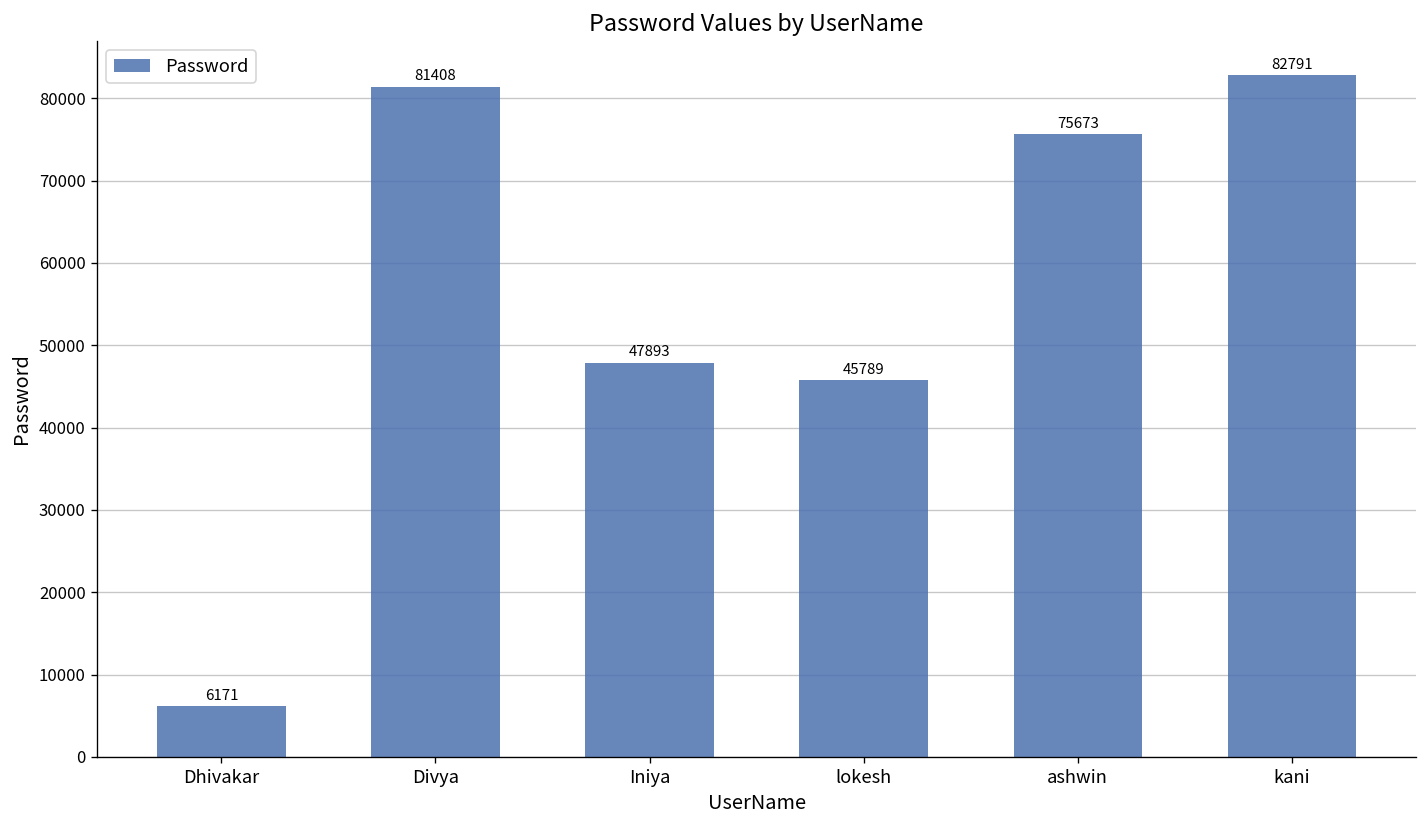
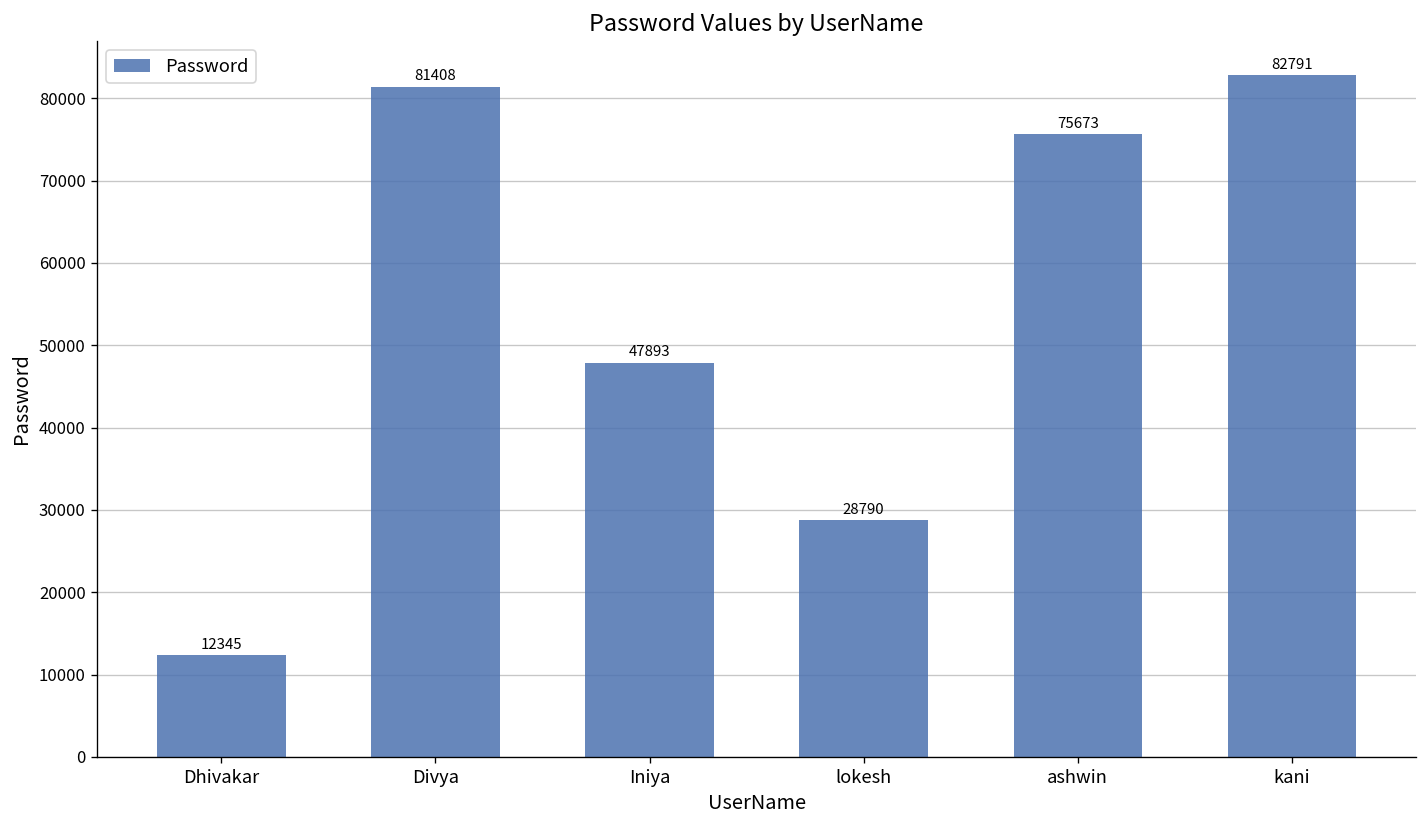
Dhivakar: 6171 -> 12345
lokesh: 45789 -> 28790
